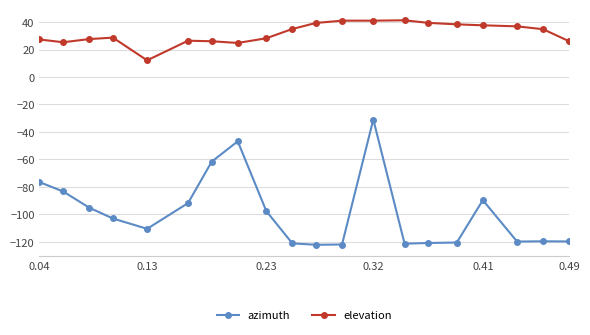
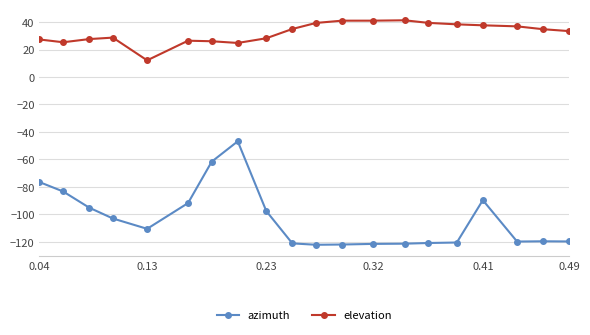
azimuth, 0.32: -31 -> -122
elevation, 0.49: 26 -> 33
